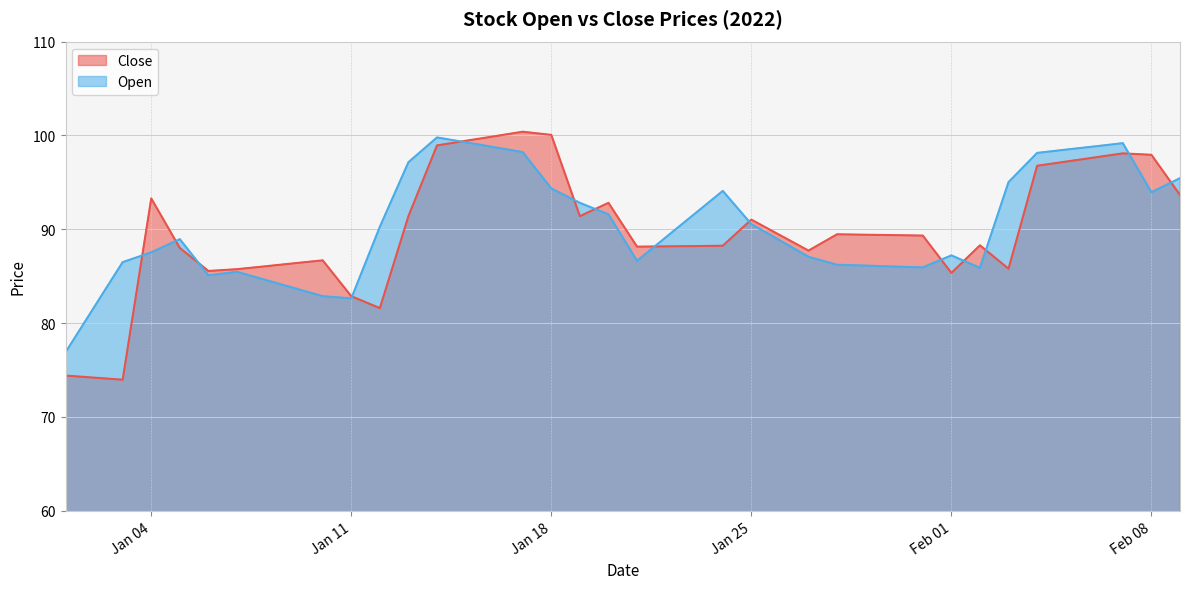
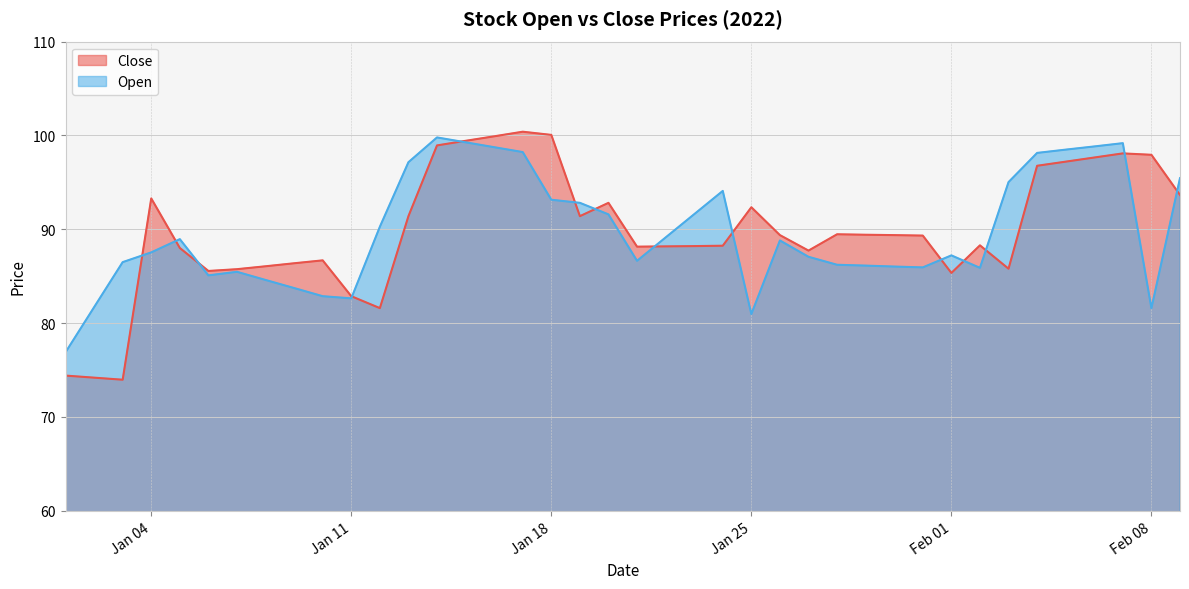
Open, Jan 18: 94 -> 93
Close, Jan 25: 91 -> 92
Open, Jan 25: 91 -> 81
Open, Feb 08: 94 -> 82
